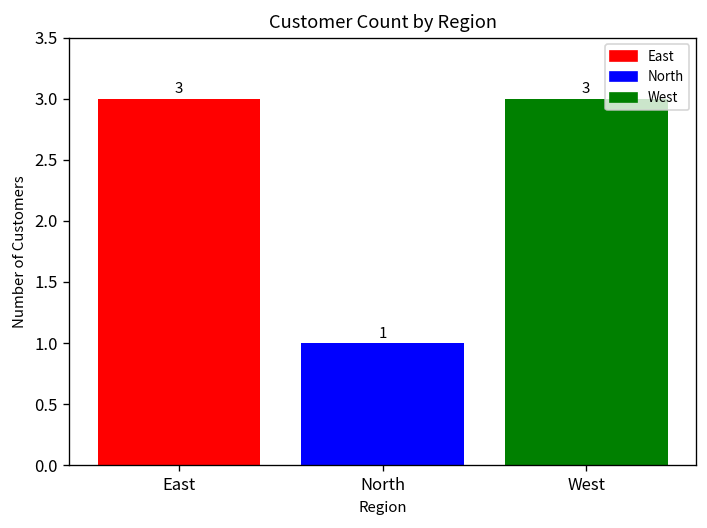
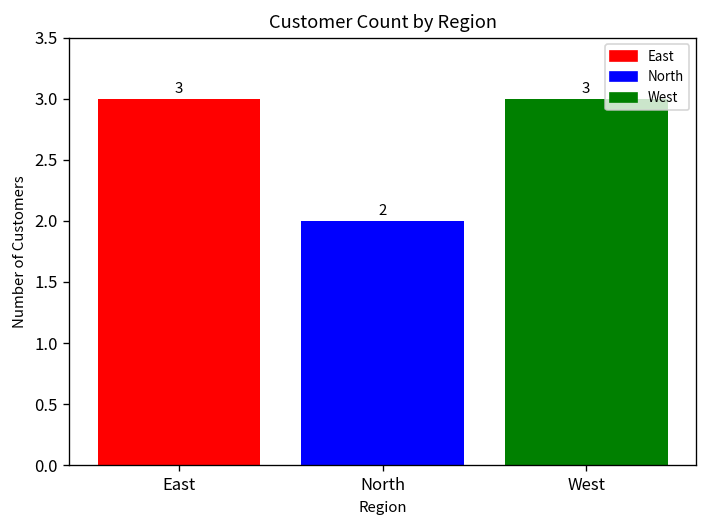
North: 1 -> 2
